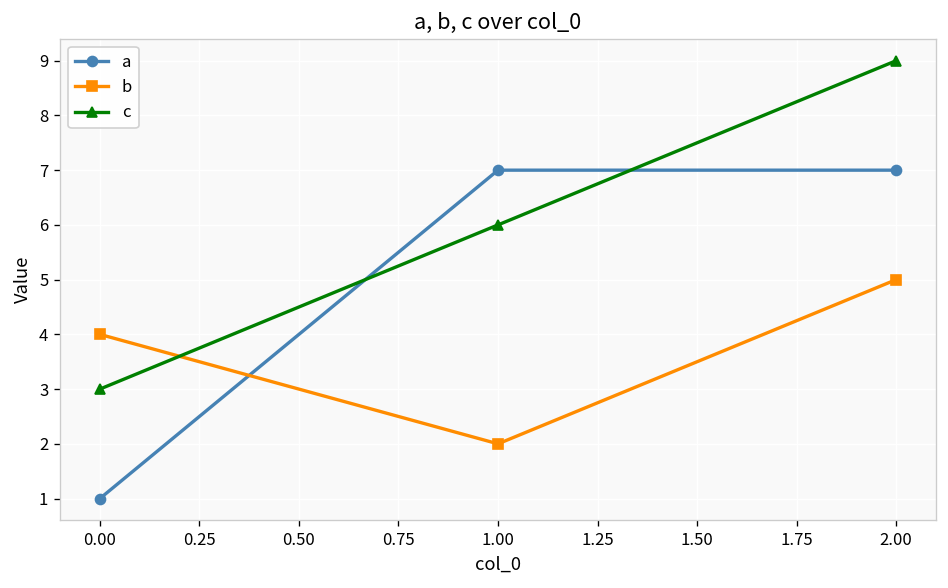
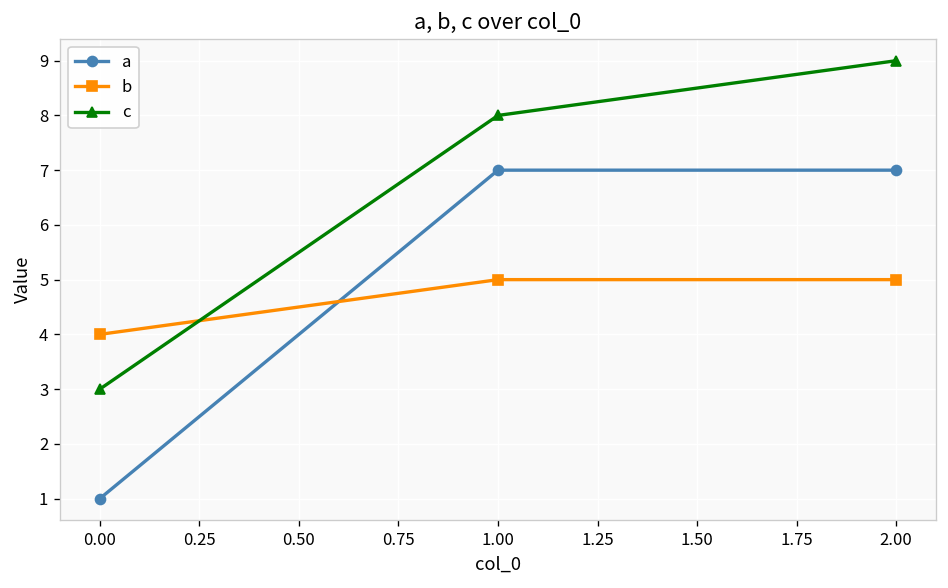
b, 1.00: 2 -> 5
c, 1.00: 6 -> 8
